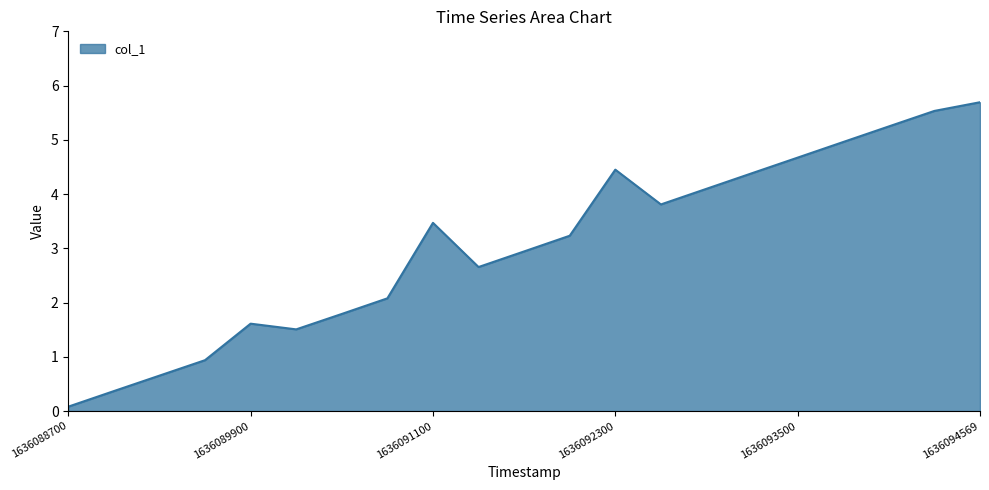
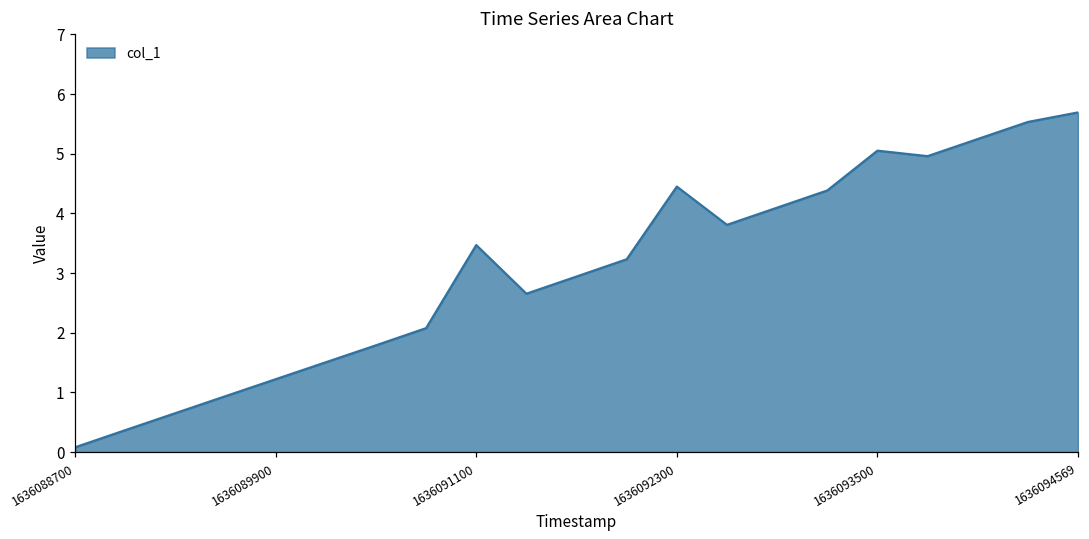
1636089900: 1.6 -> 1.2
1636093500: 4.7 -> 5.1
